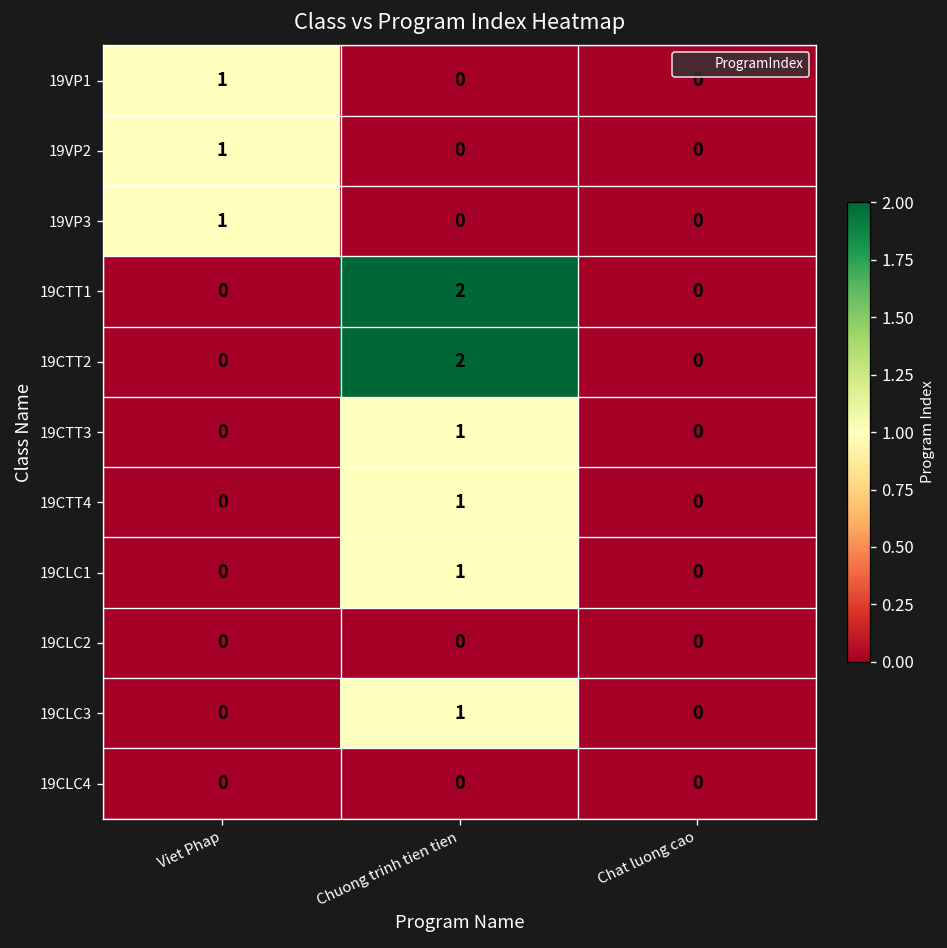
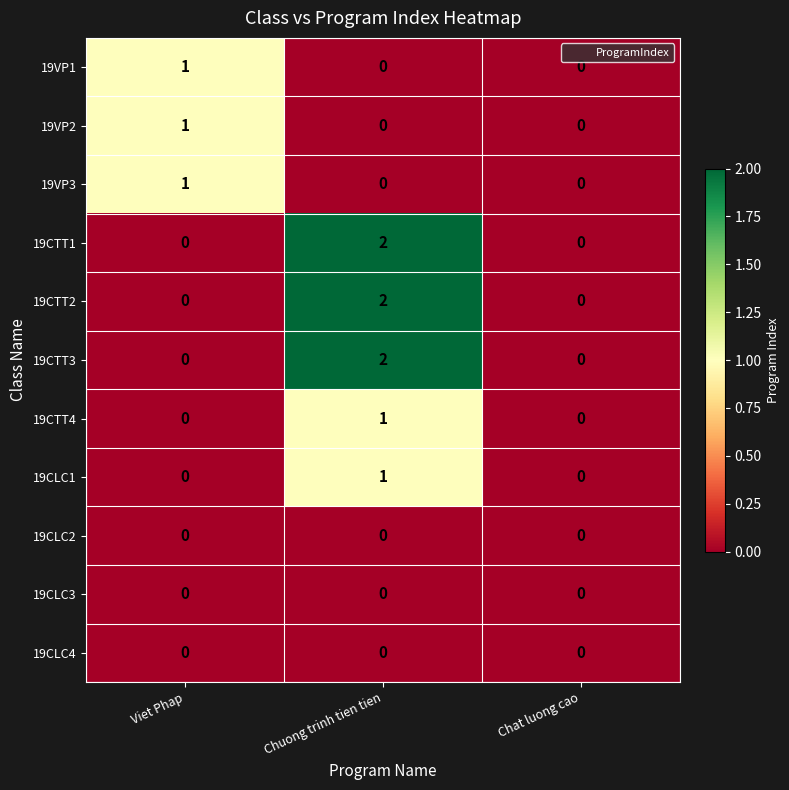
19CTT3, Chuong trinh tien tien: 1 -> 2
19CLC3, Chuong trinh tien tien: 1 -> 0
